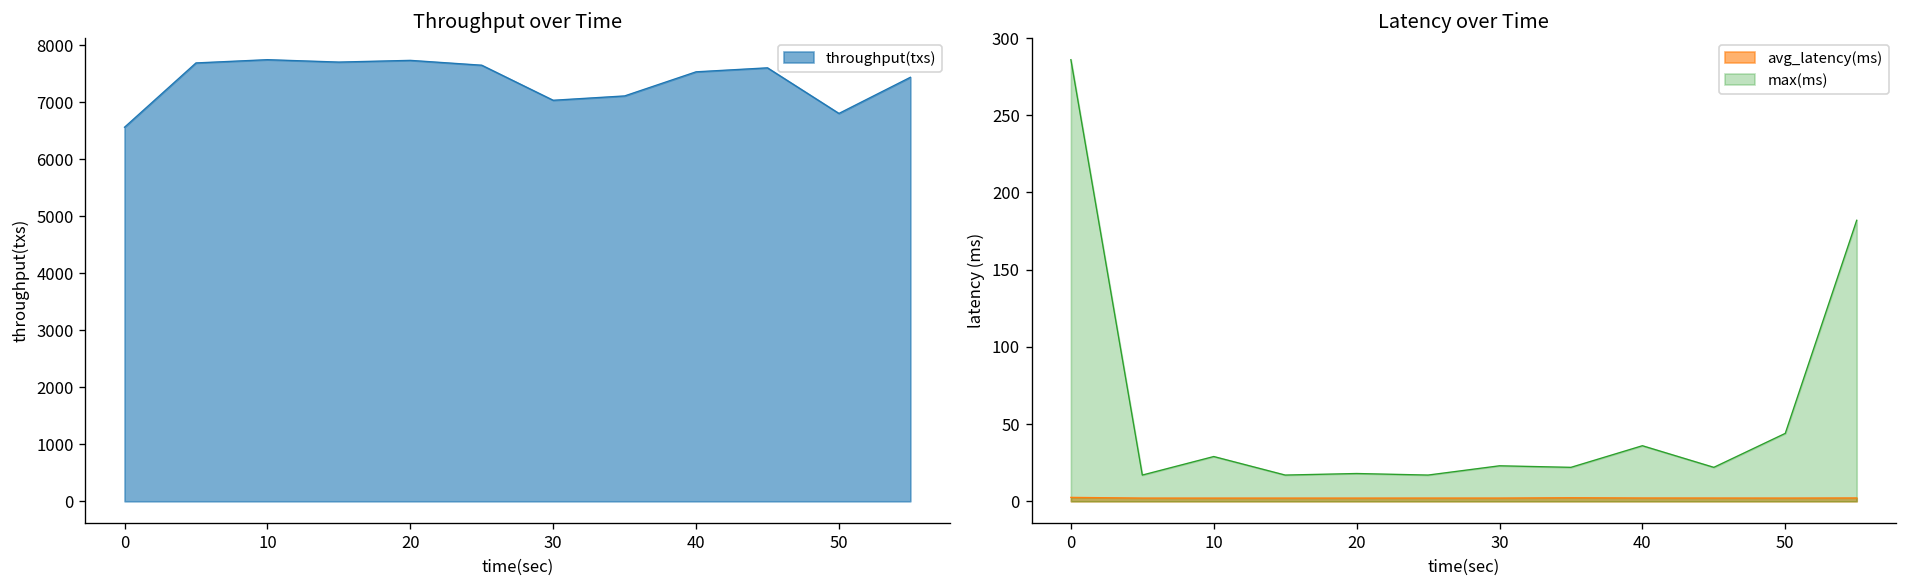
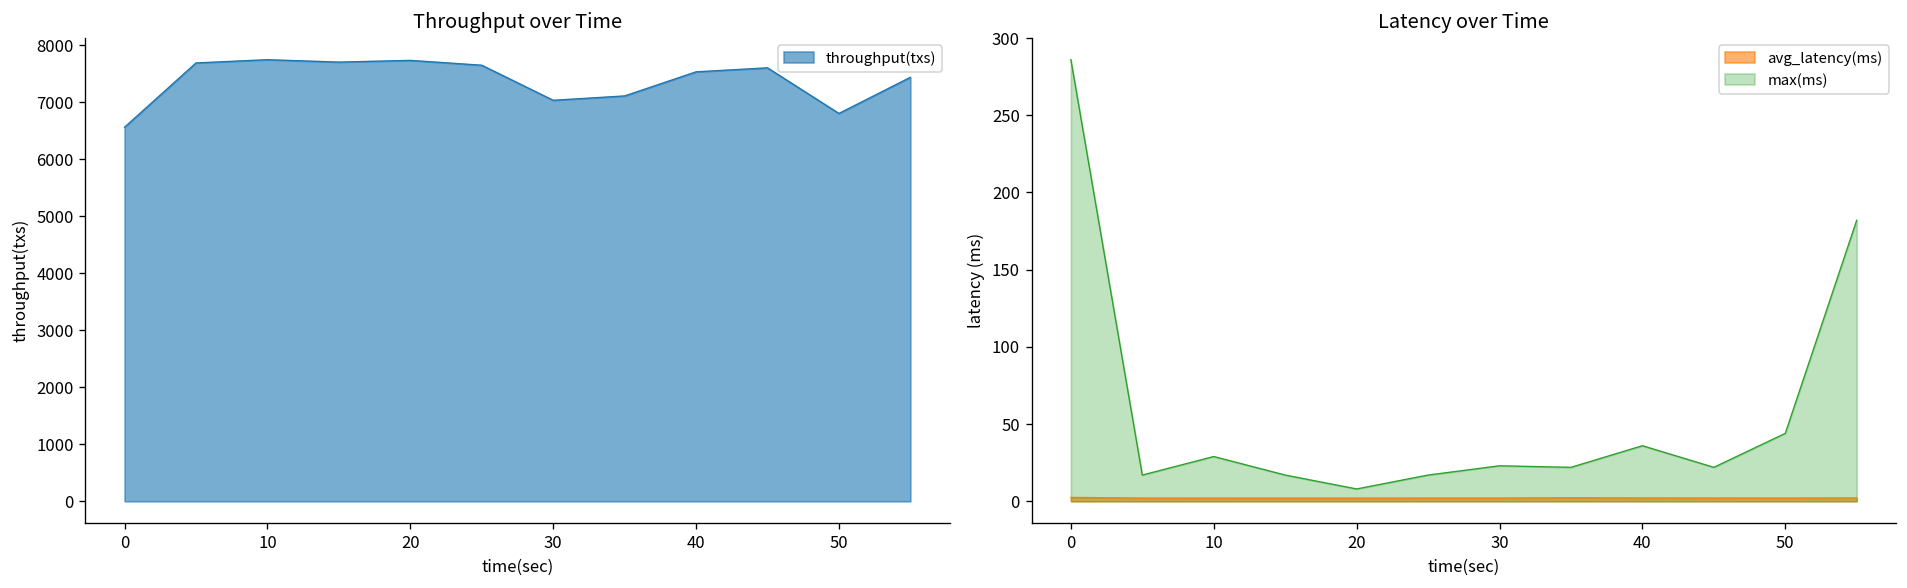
Latency over Time, max(ms), 20: 18 -> 8
